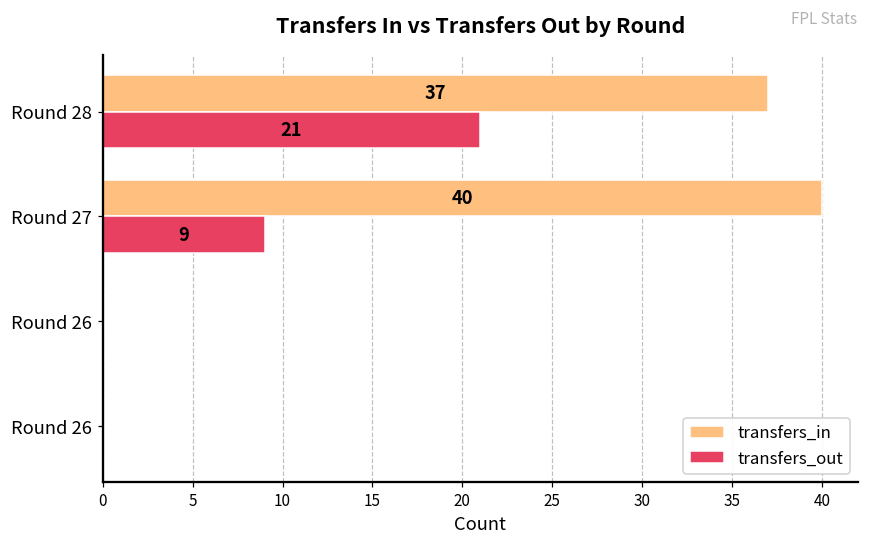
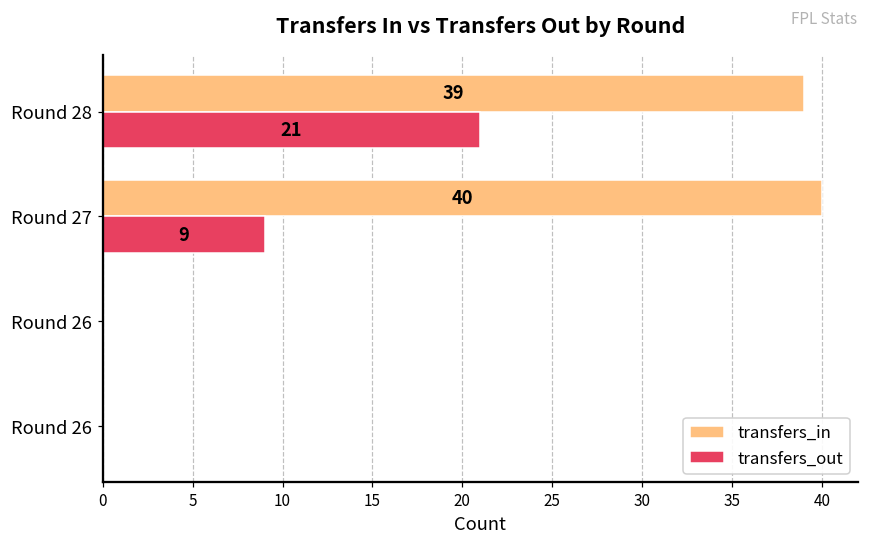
transfers_in, Round 28: 37 -> 39
